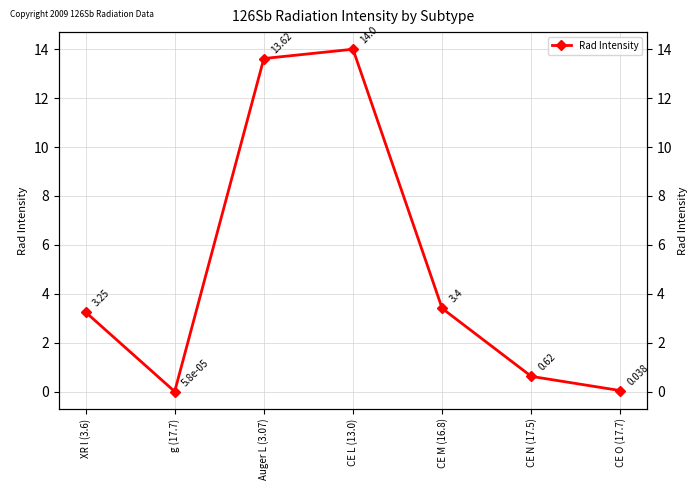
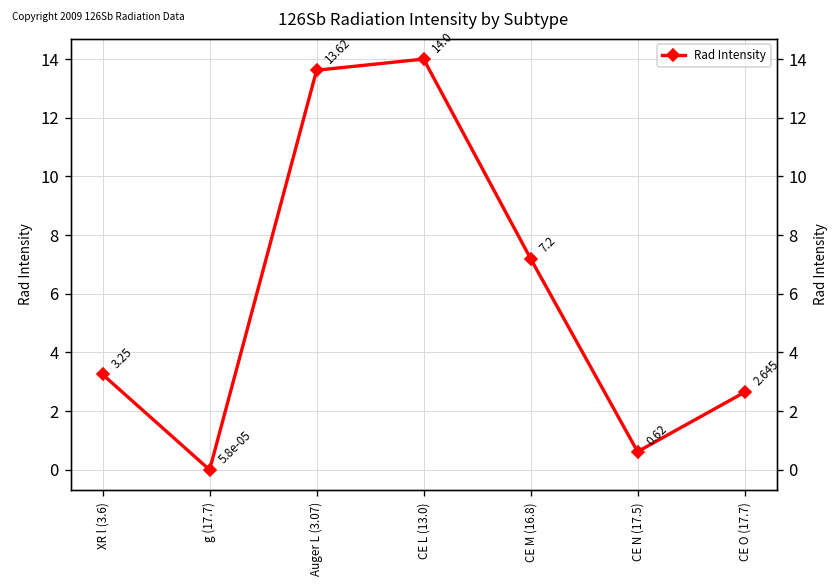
CE M (16.8): 3.4 -> 7.2
CE O (17.7): 0.038 -> 2.645
